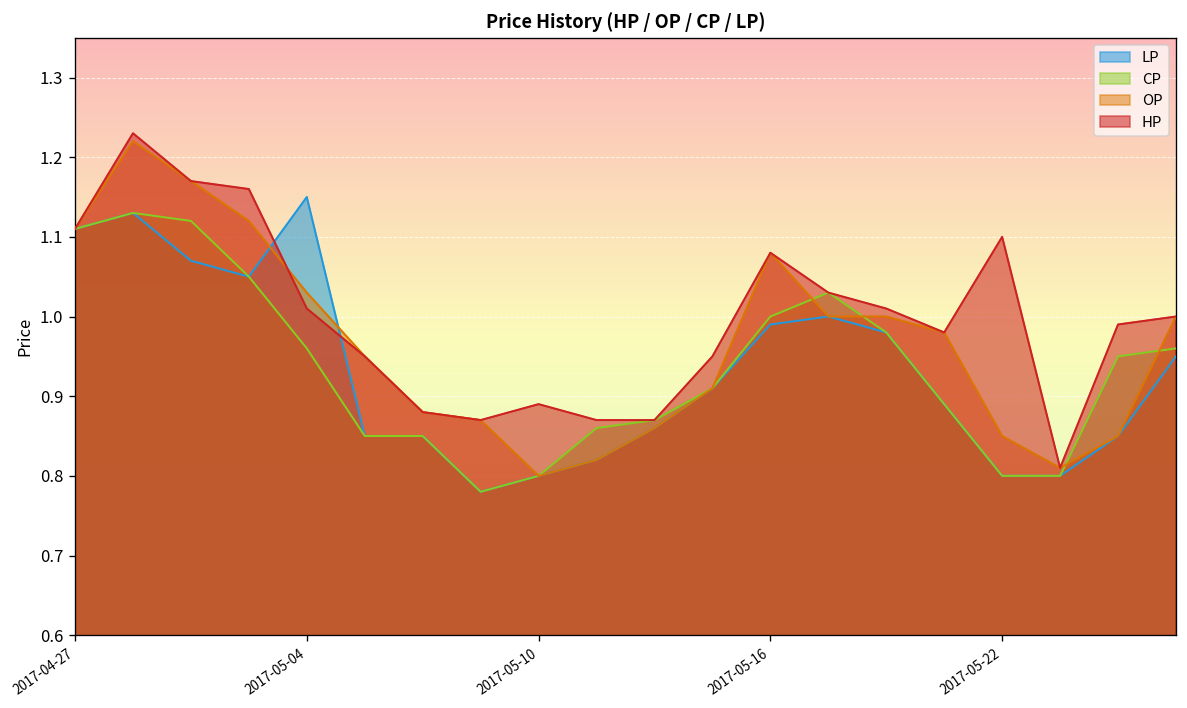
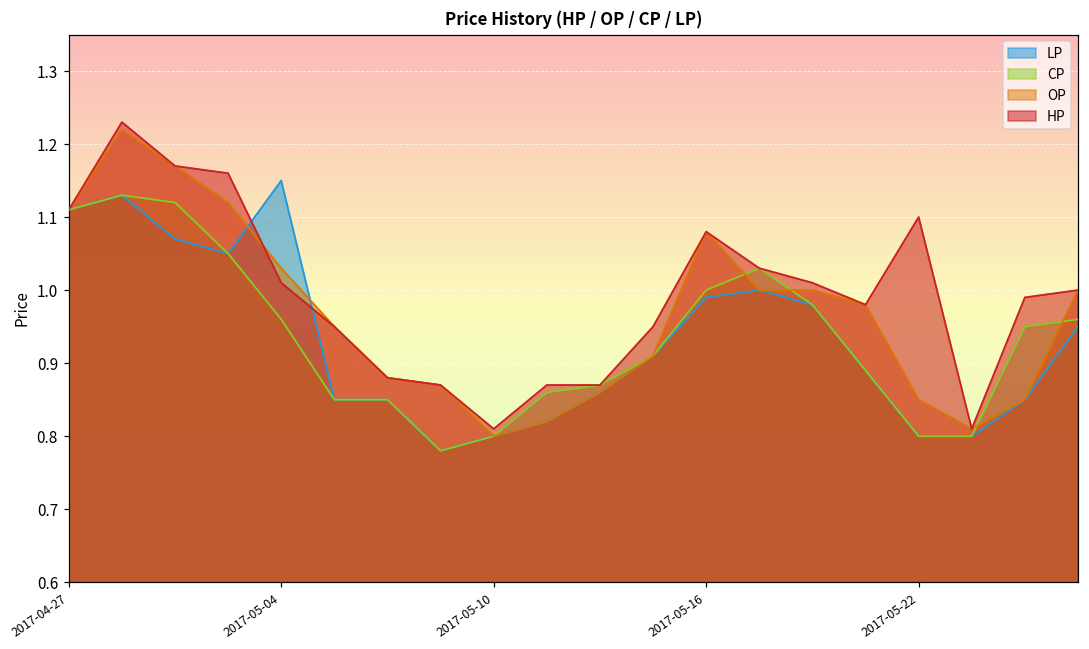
HP, 2017-05-10: 0.89 -> 0.81
